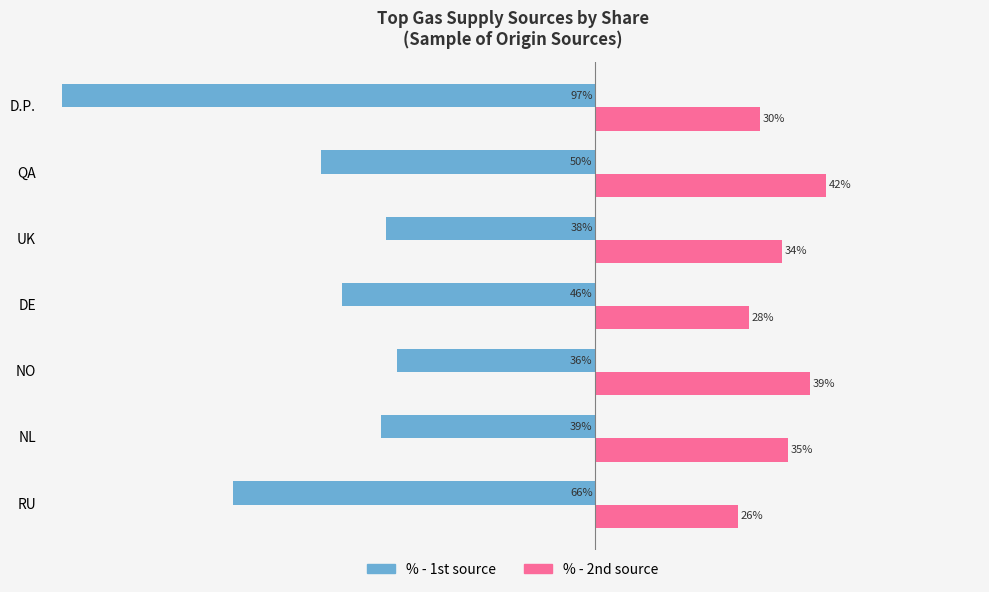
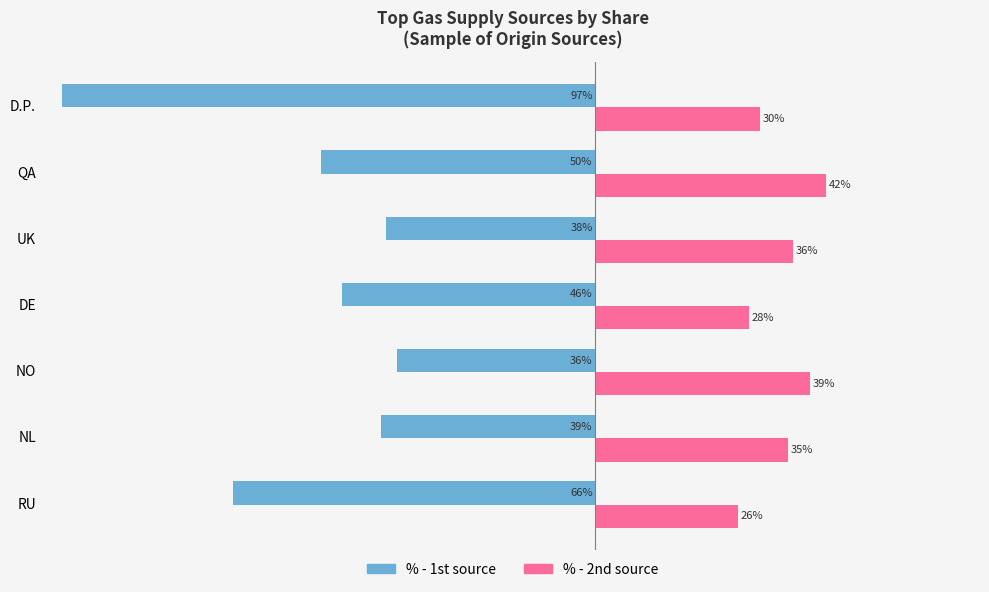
% - 2nd source, UK: 34% -> 36%
